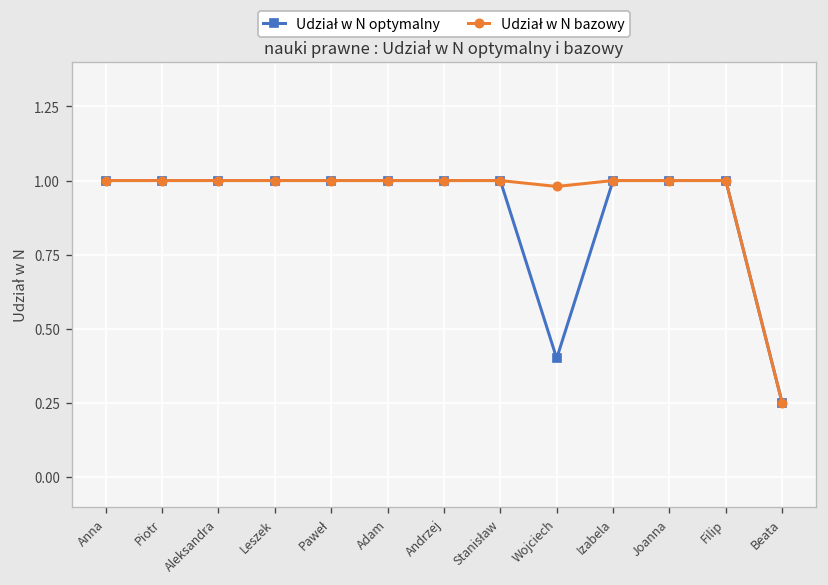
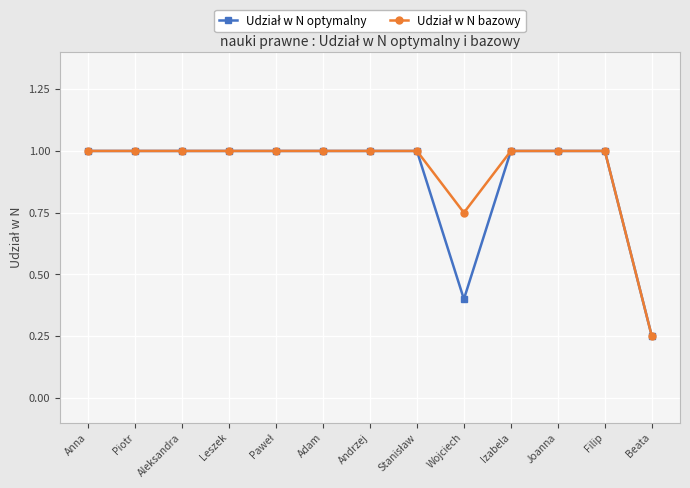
Udział w N bazowy, Wojciech: 0.98 -> 0.75
